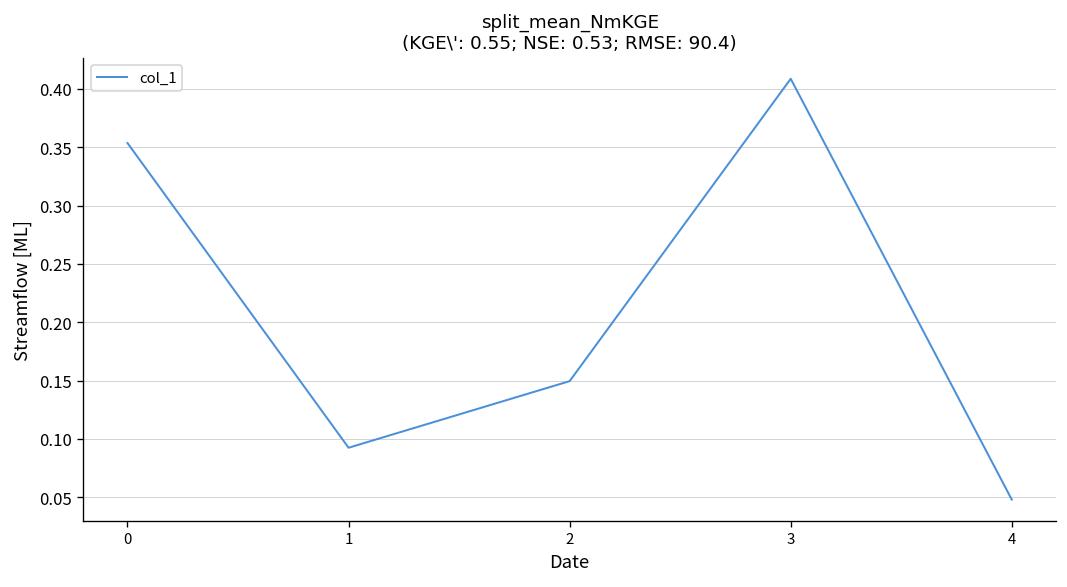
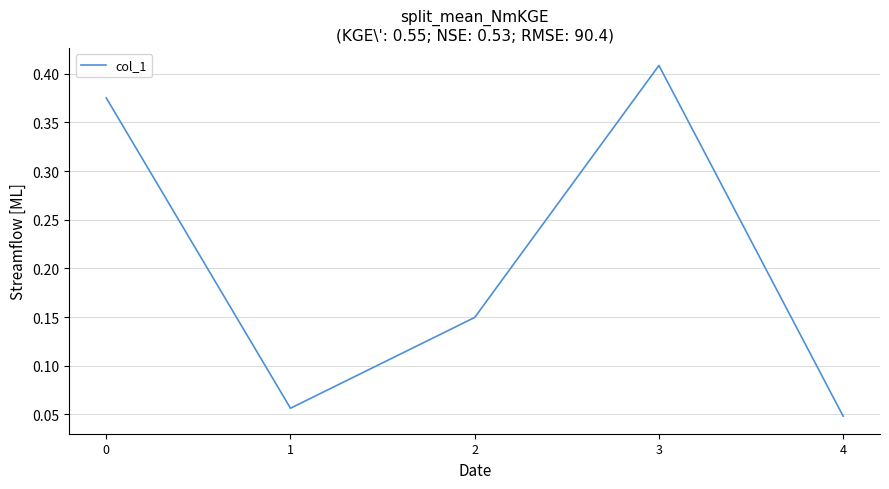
0: 0.35 -> 0.38
1: 0.09 -> 0.06
